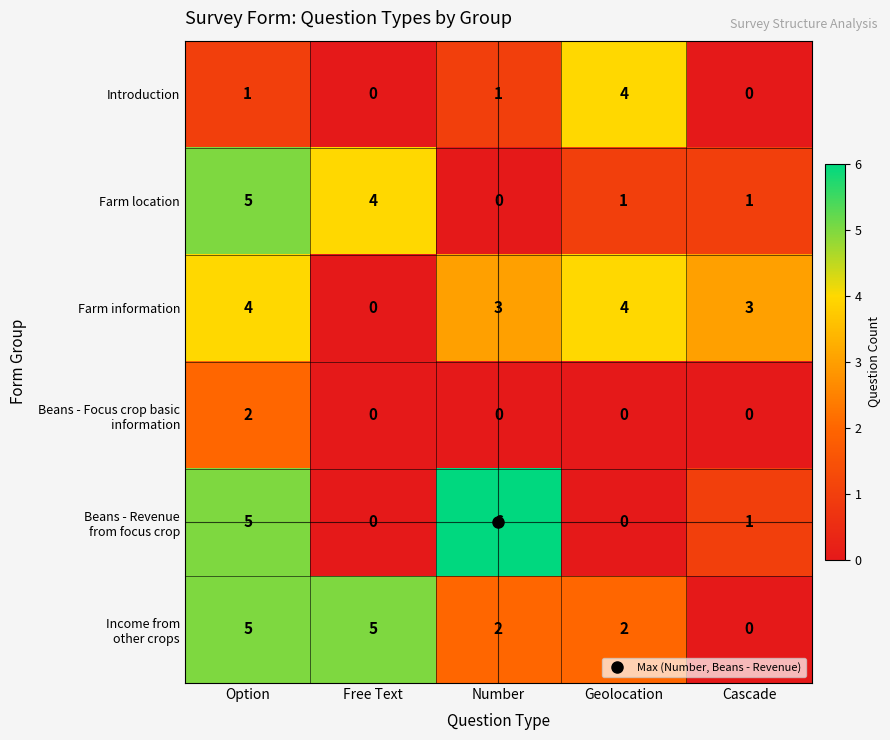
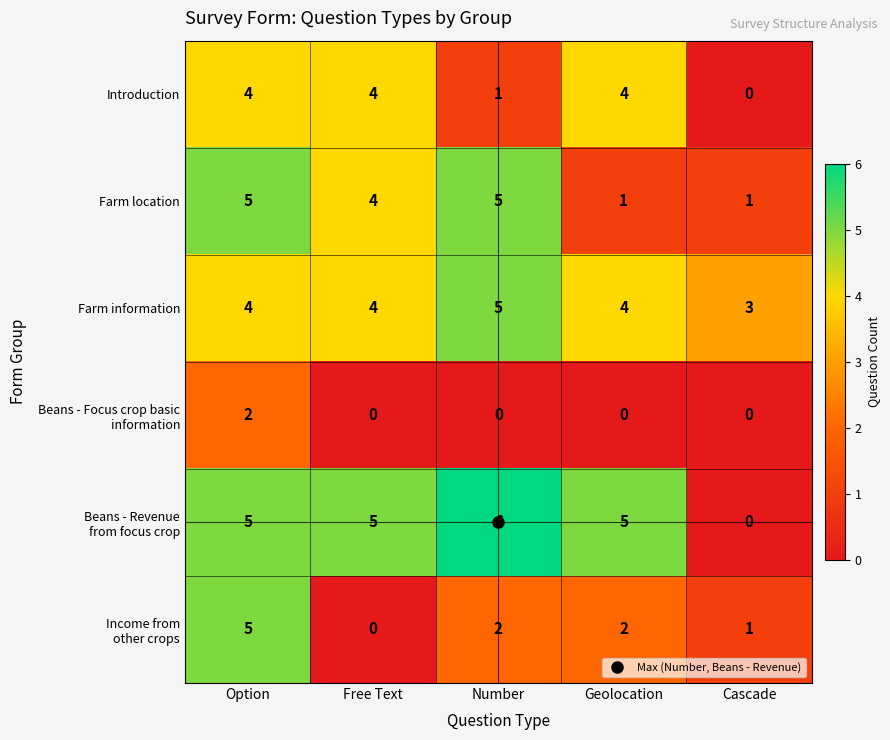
Introduction, Option: 1 -> 4
Introduction, Free Text: 0 -> 4
Farm location, Number: 0 -> 5
Farm information, Free Text: 0 -> 4
Farm information, Number: 3 -> 5
Beans - Revenue from focus crop, Free Text: 0 -> 5
Beans - Revenue from focus crop, Geolocation: 0 -> 5
Beans - Revenue from focus crop, Cascade: 1 -> 0
Income from other crops, Free Text: 5 -> 0
Income from other crops, Cascade: 0 -> 1
